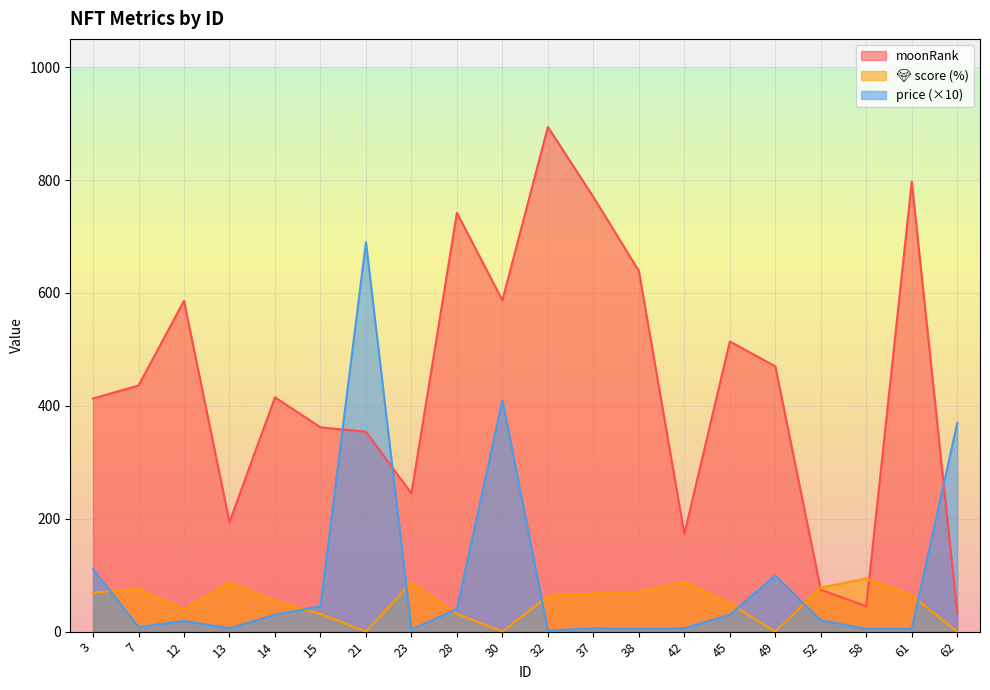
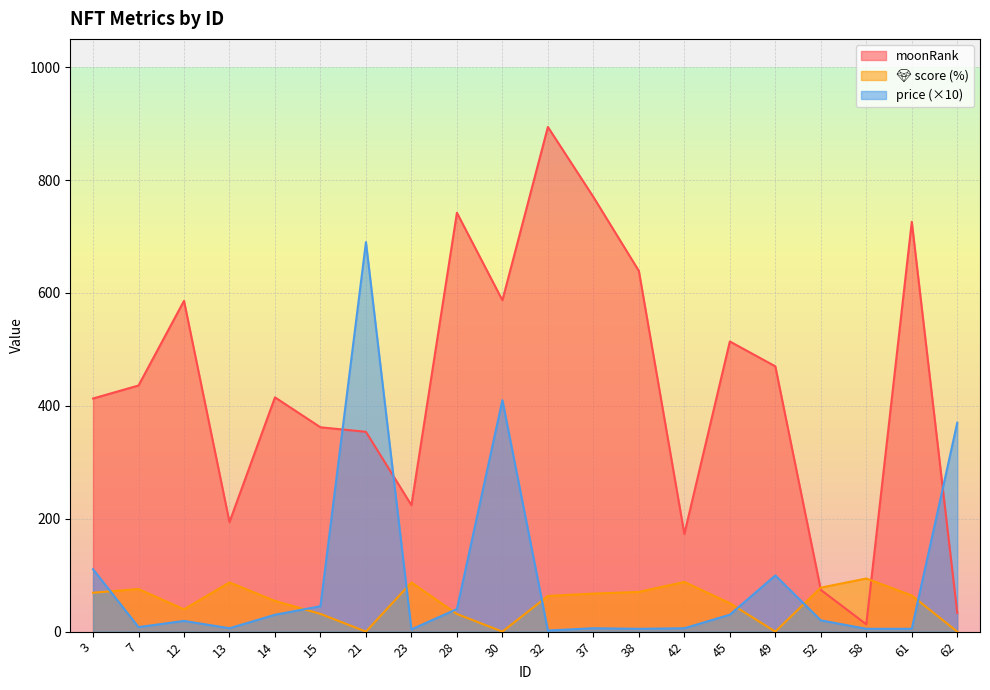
moonRank, 23: 250 -> 220
moonRank, 58: 50 -> 10
moonRank, 61: 800 -> 730
